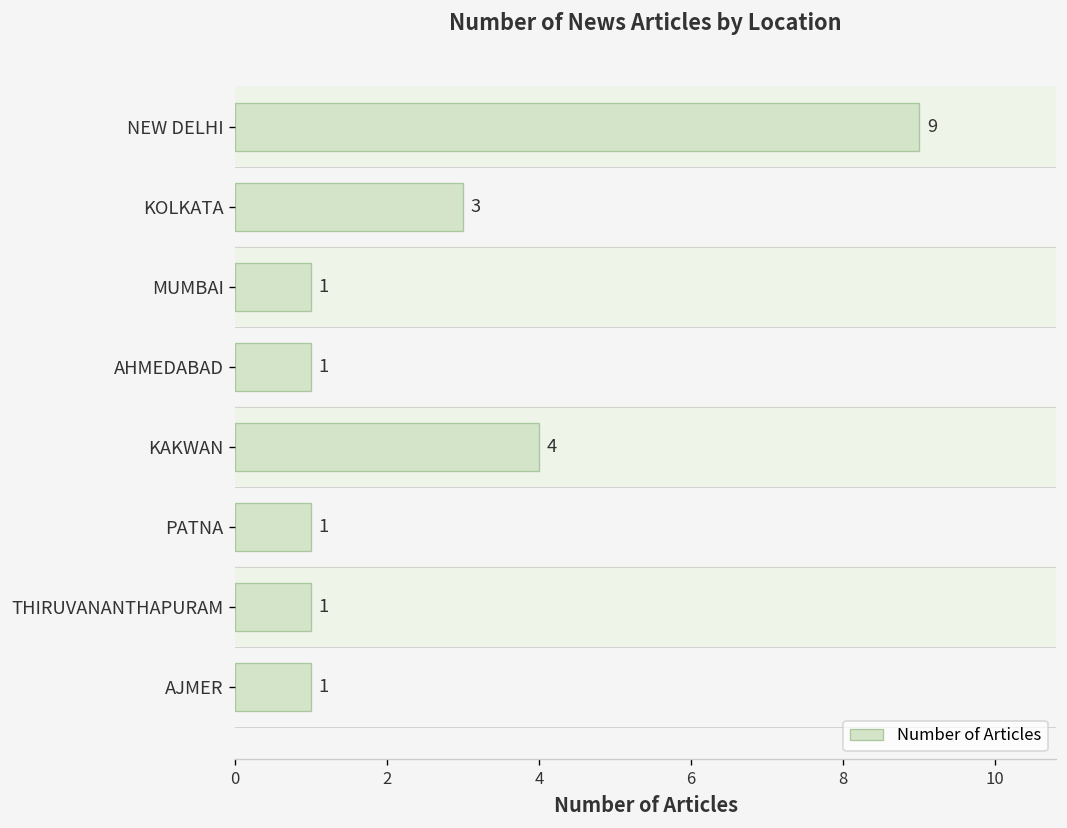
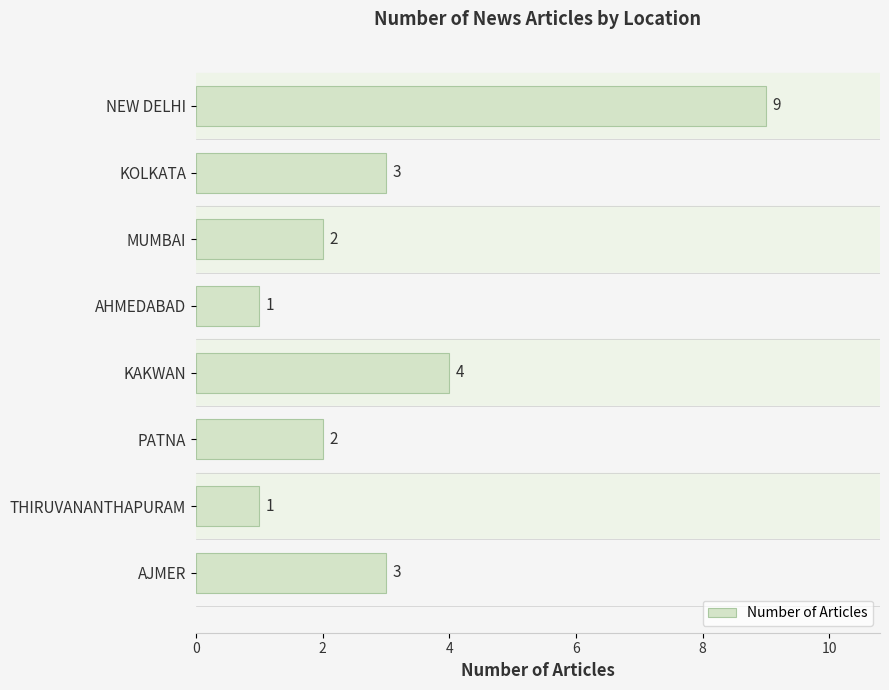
MUMBAI: 1 -> 2
PATNA: 1 -> 2
AJMER: 1 -> 3
